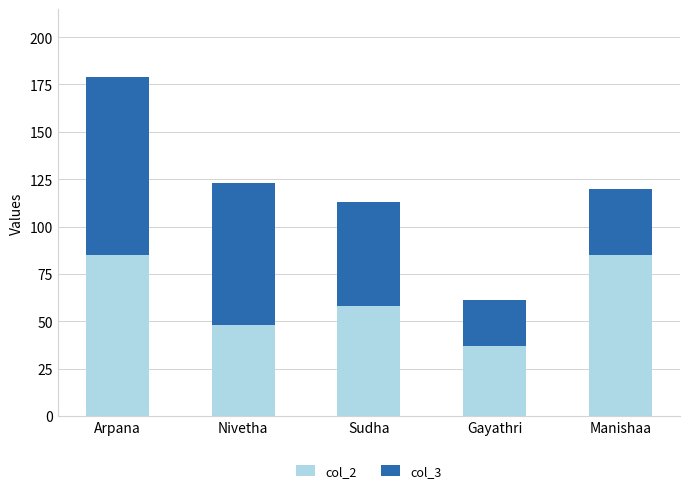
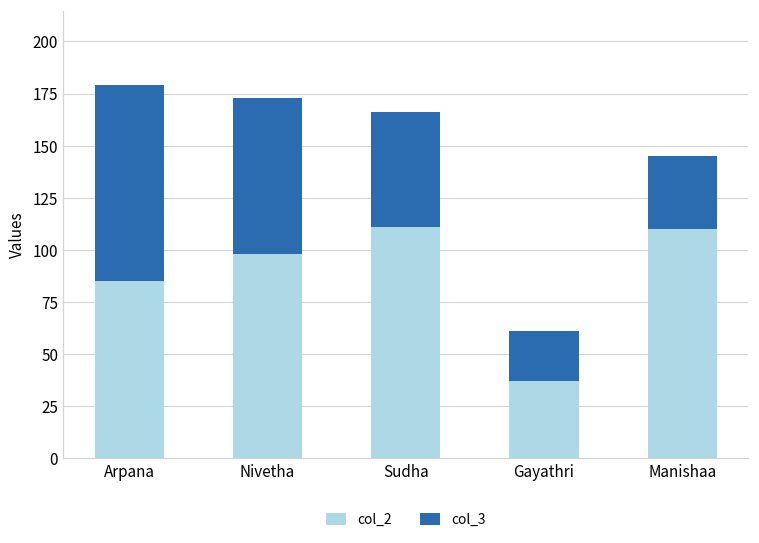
col_2, Nivetha: 48 -> 98
col_2, Sudha: 58 -> 111
col_2, Manishaa: 85 -> 110
